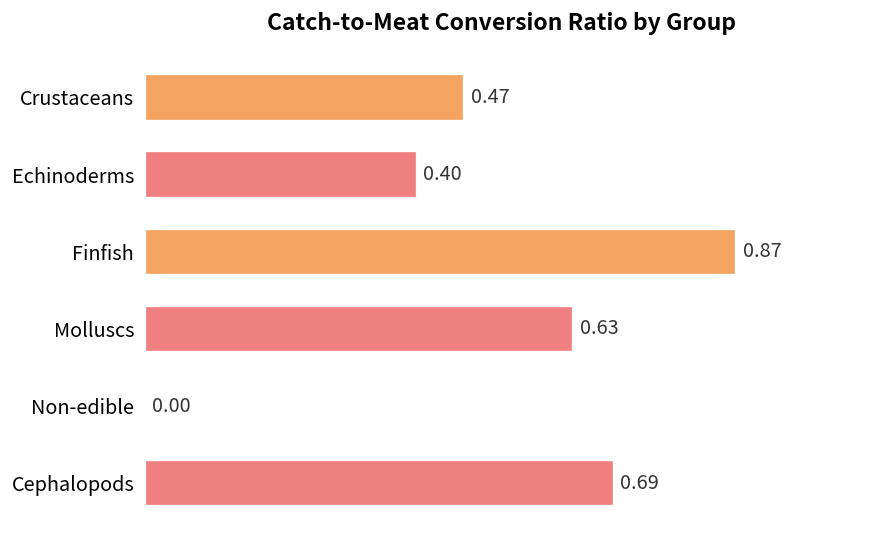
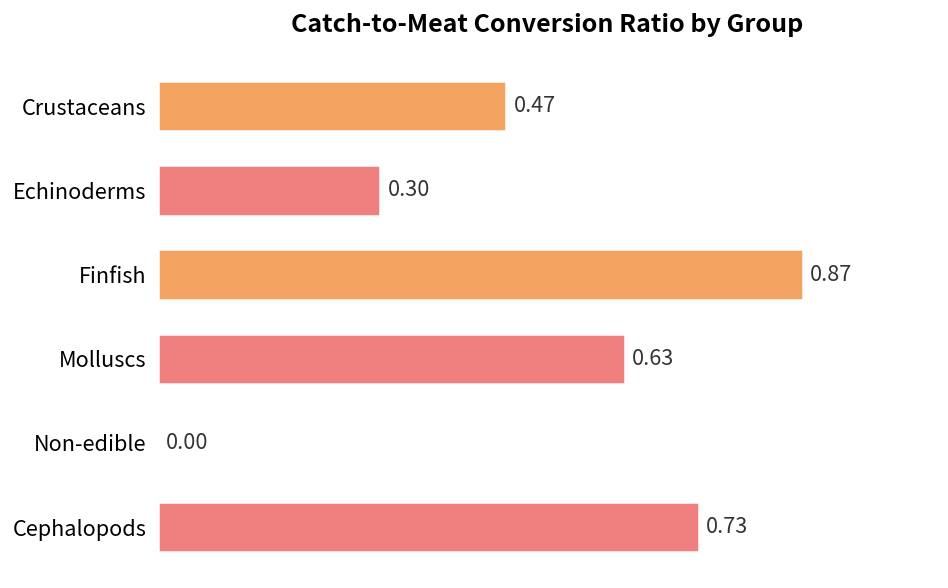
Echinoderms: 0.40 -> 0.30
Cephalopods: 0.69 -> 0.73
